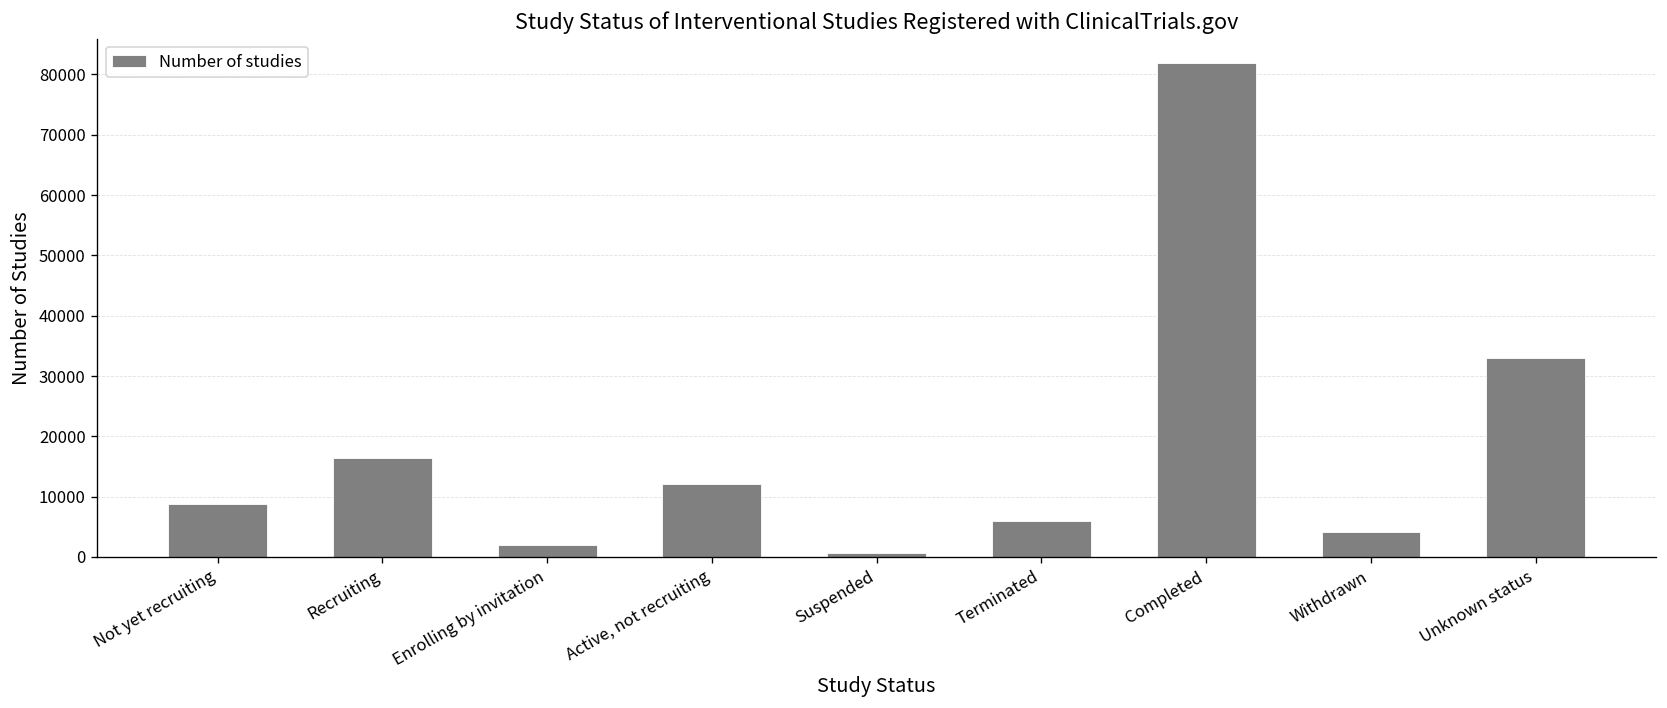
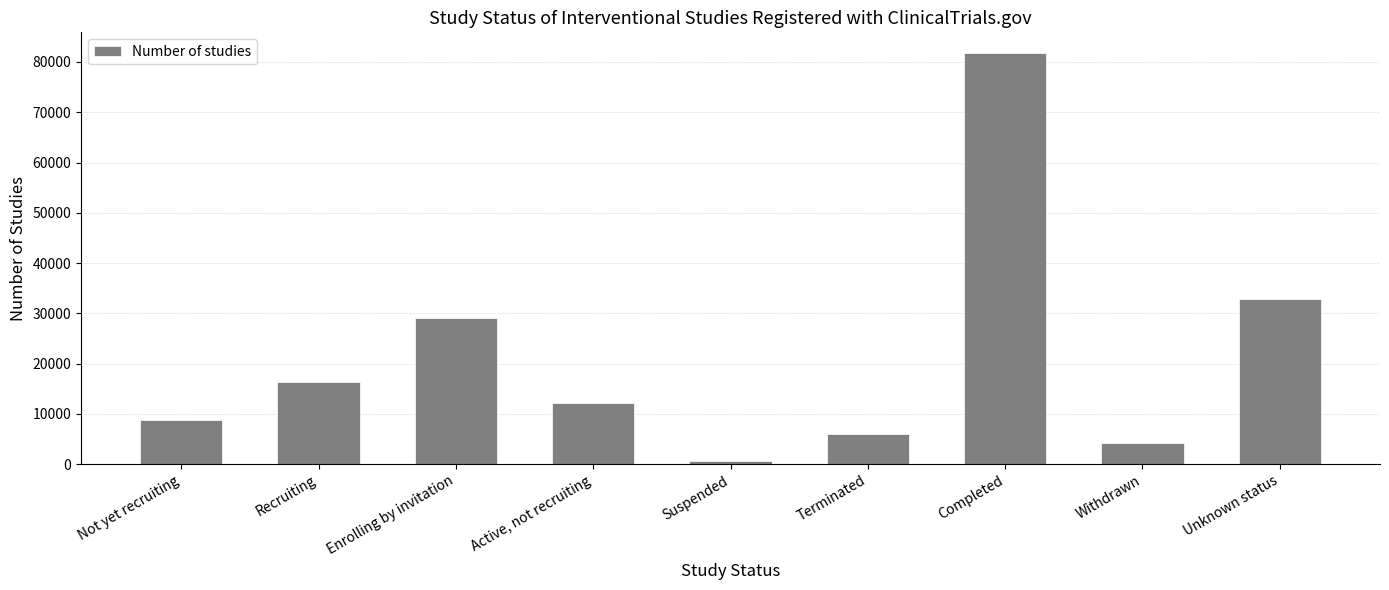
Enrolling by invitation: 2000 -> 29000
